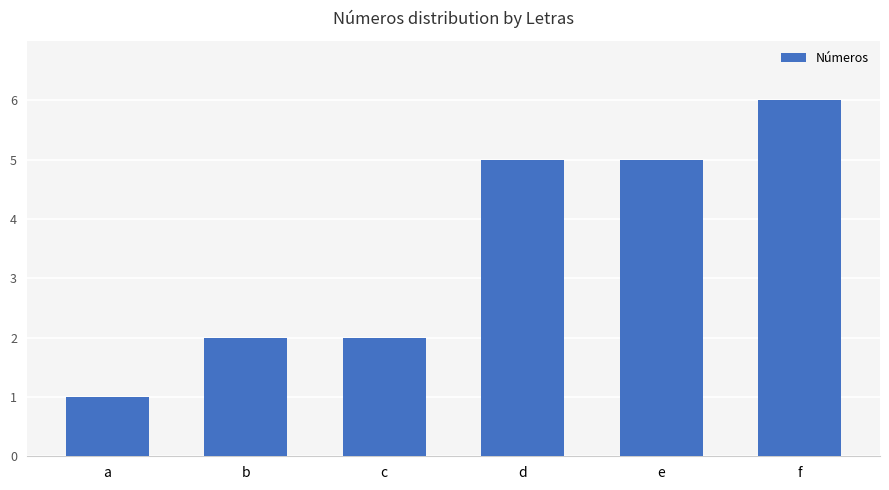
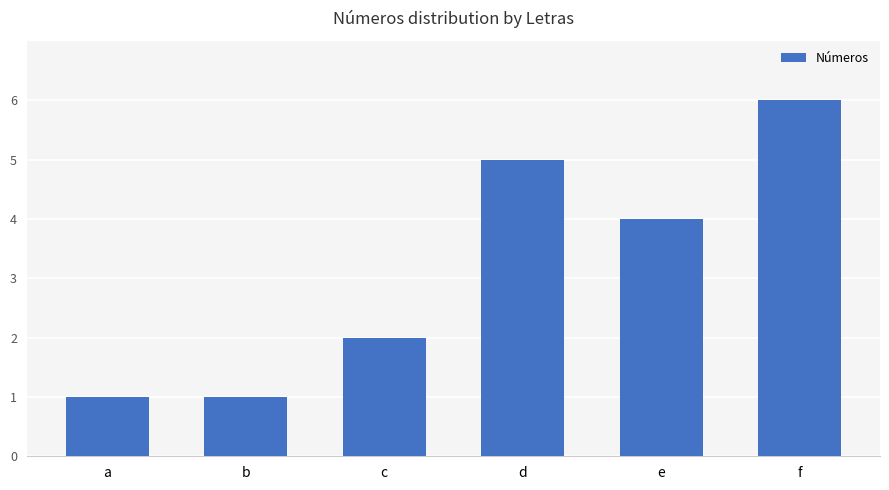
b: 2 -> 1
e: 5 -> 4
